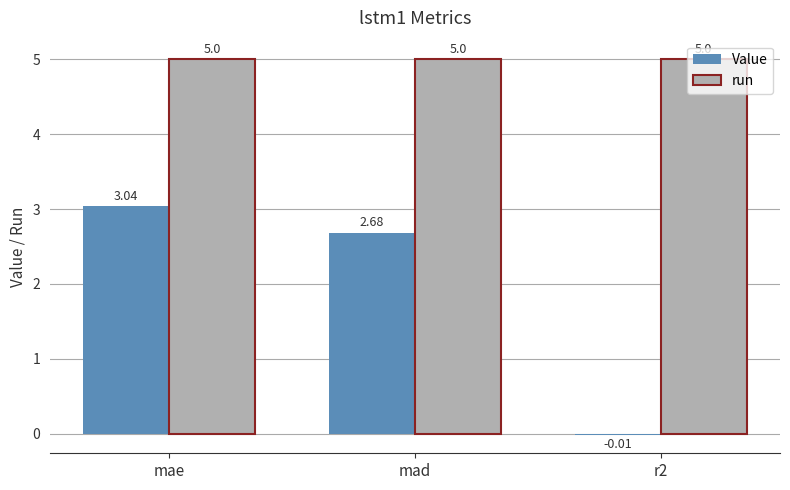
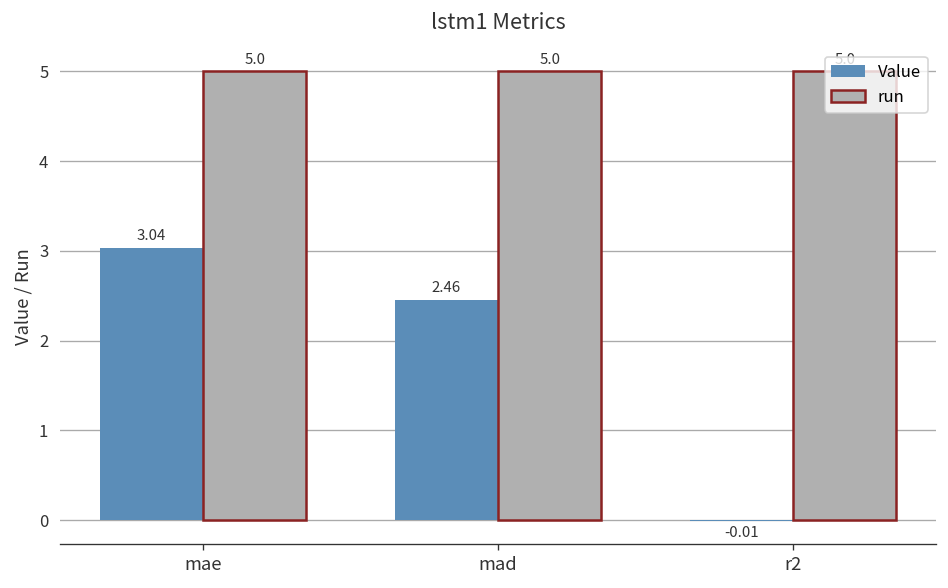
Value, mad: 2.68 -> 2.46
